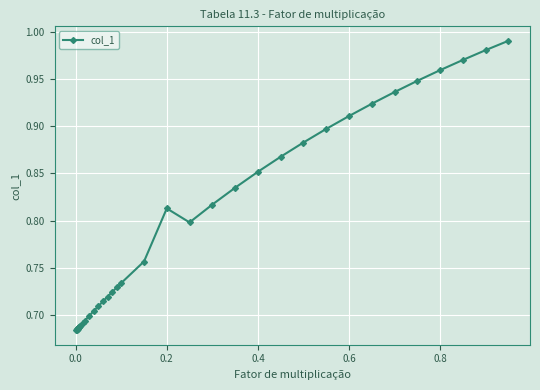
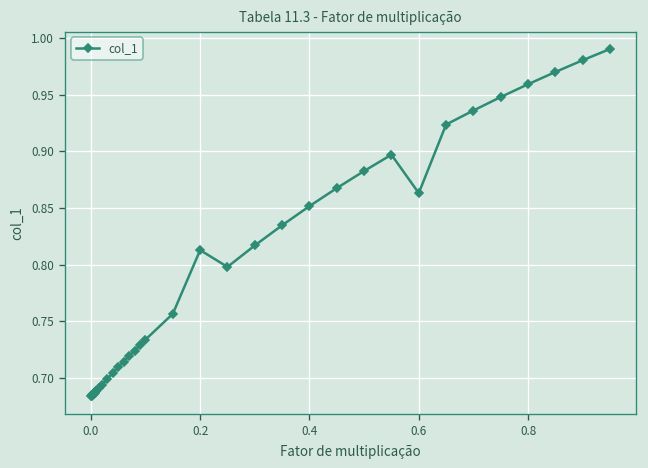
0.6: 0.91 -> 0.86
